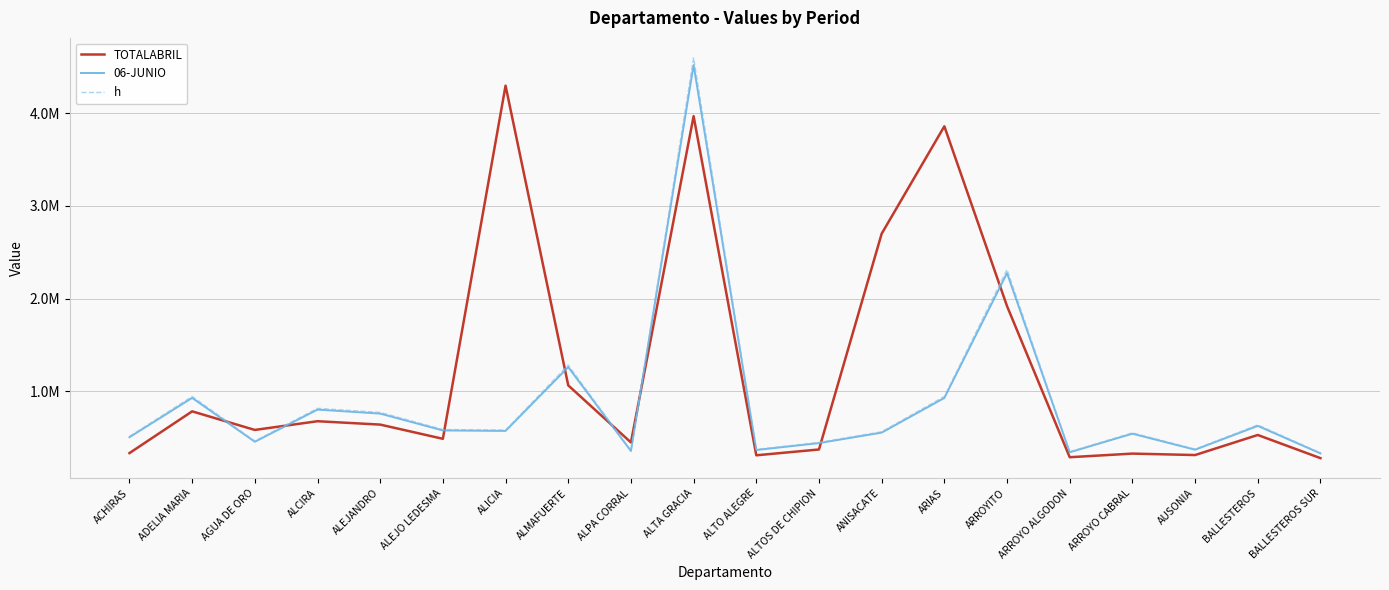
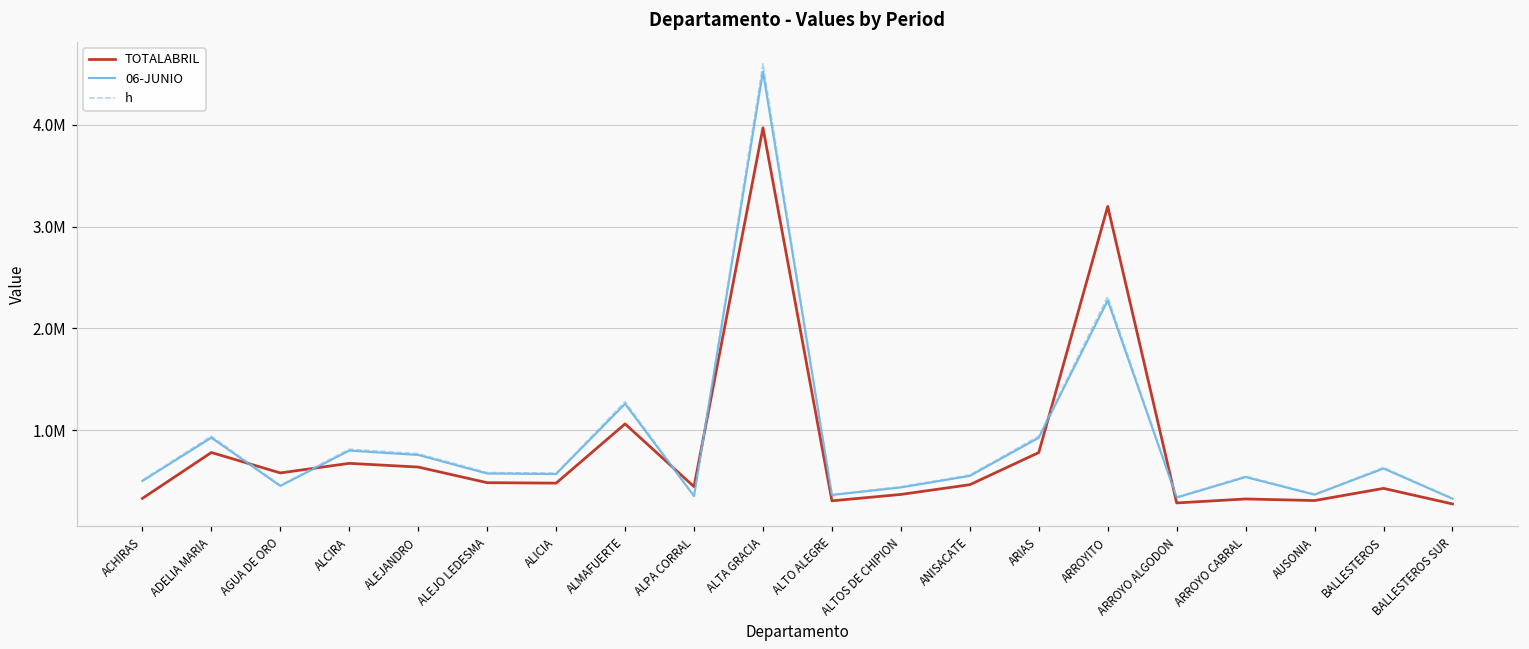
TOTALABRIL, ALICIA: 4300000 -> 500000
TOTALABRIL, ANISACATE: 2700000 -> 500000
TOTALABRIL, ARIAS: 3900000 -> 800000
TOTALABRIL, ARROYITO: 1900000 -> 3200000
TOTALABRIL, BALLESTEROS: 500000 -> 400000
